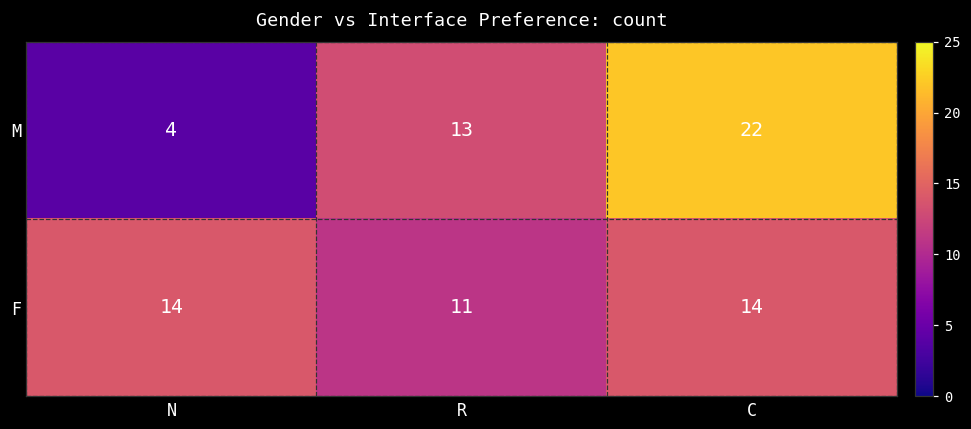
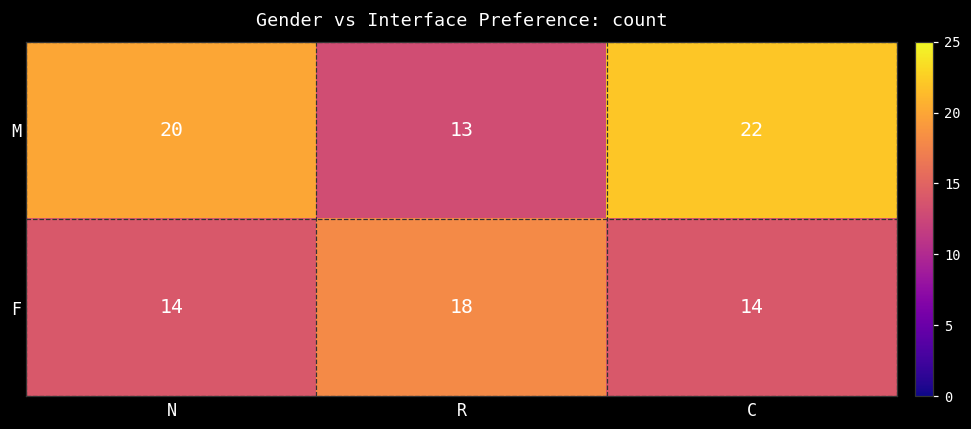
M, N: 4 -> 20
F, R: 11 -> 18
